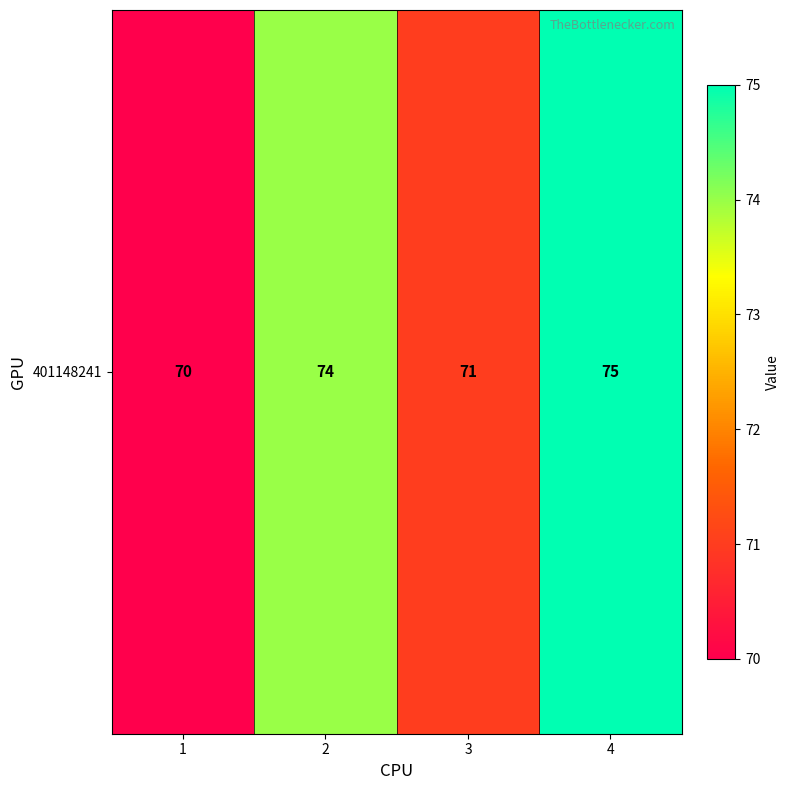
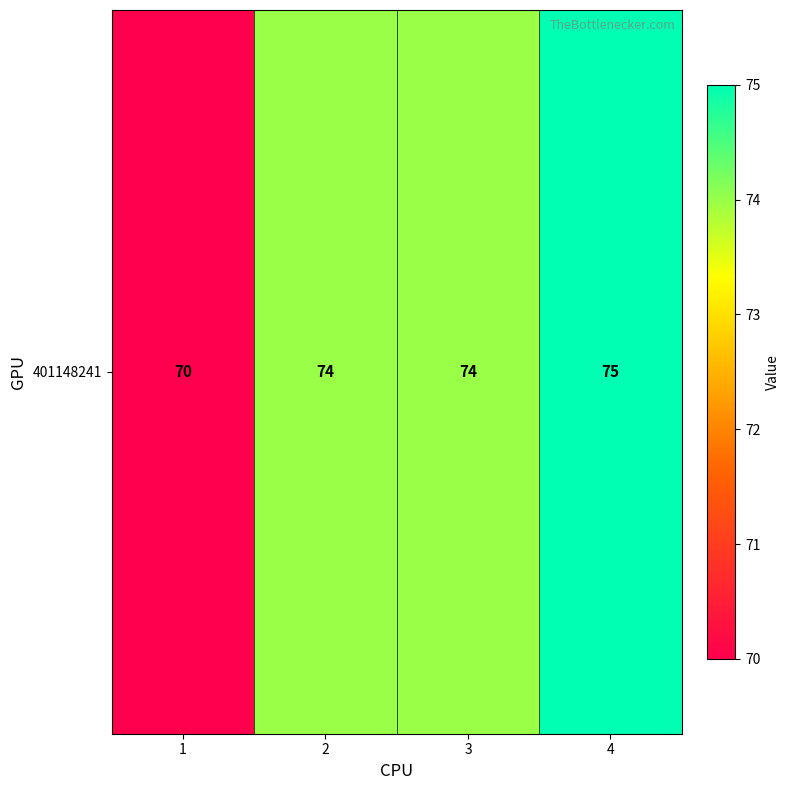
401148241, 3: 71 -> 74
